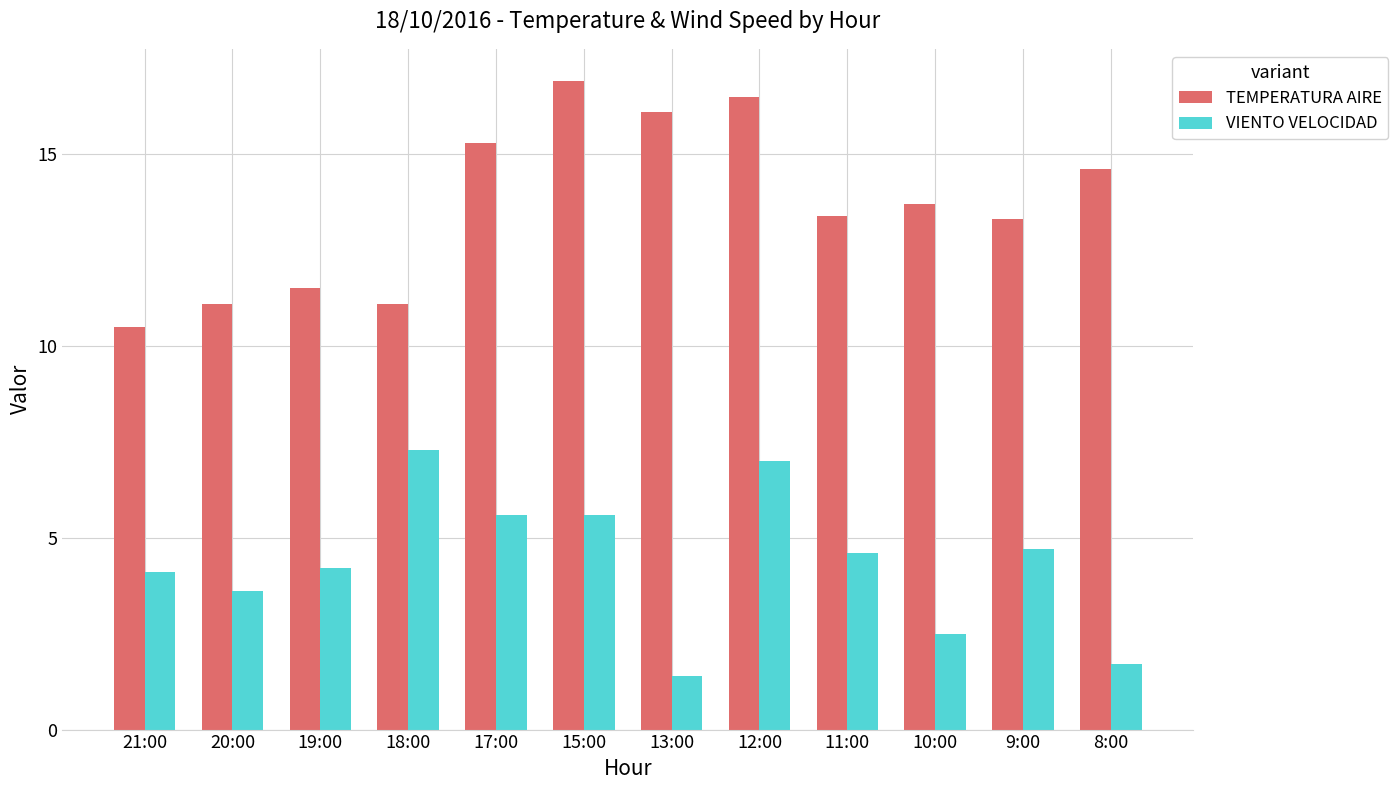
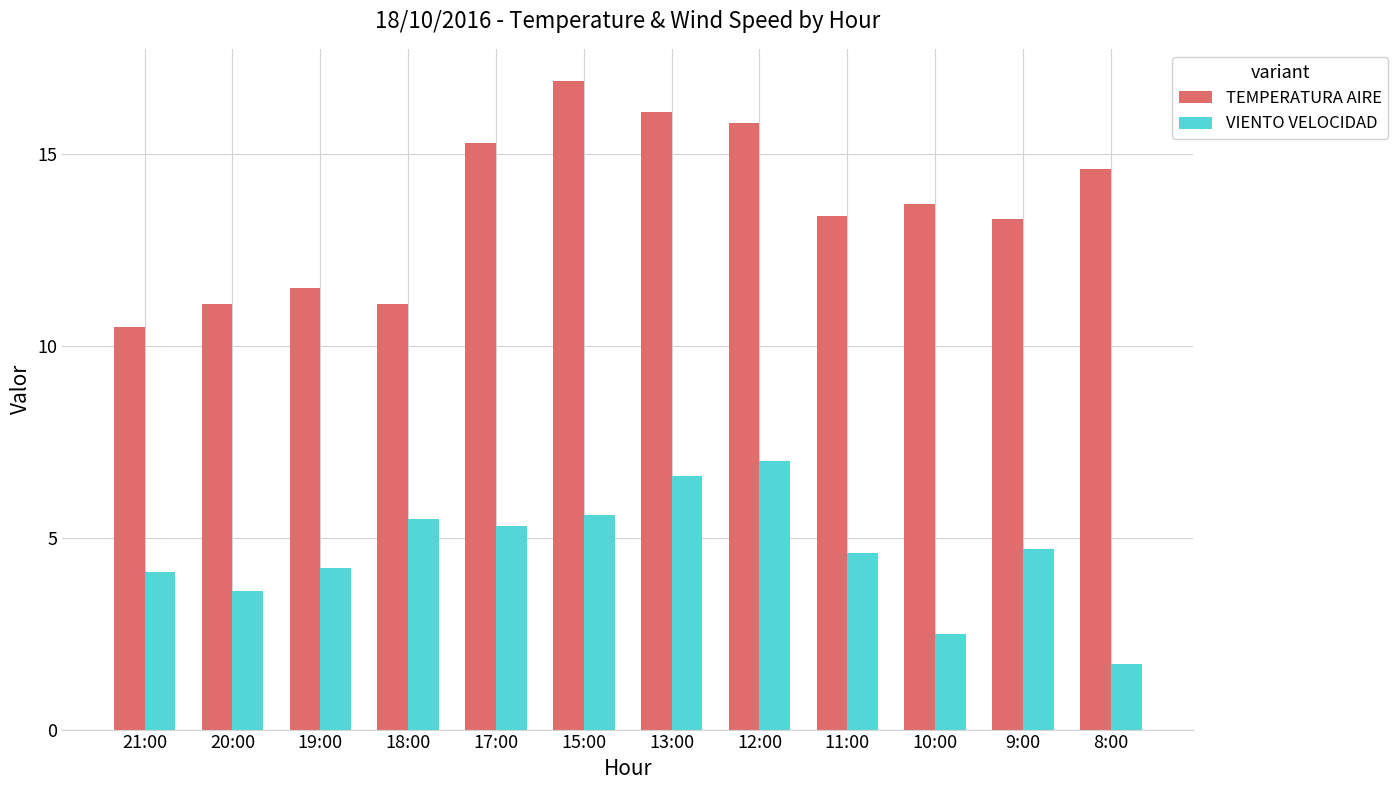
VIENTO VELOCIDAD, 18:00: 7.3 -> 5.5
VIENTO VELOCIDAD, 17:00: 5.6 -> 5.3
VIENTO VELOCIDAD, 13:00: 1.4 -> 6.6
TEMPERATURA AIRE, 12:00: 16.5 -> 15.8
